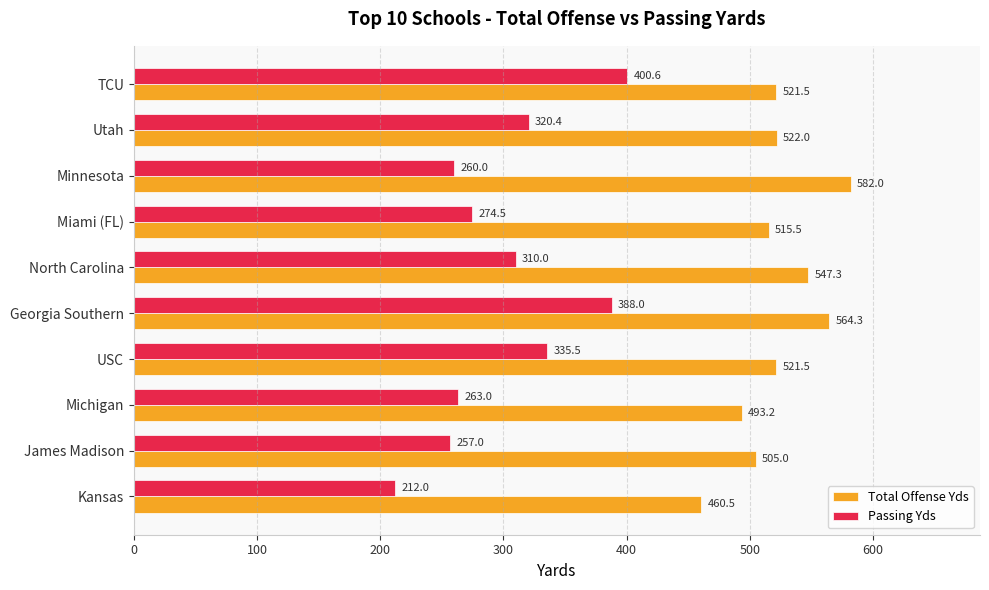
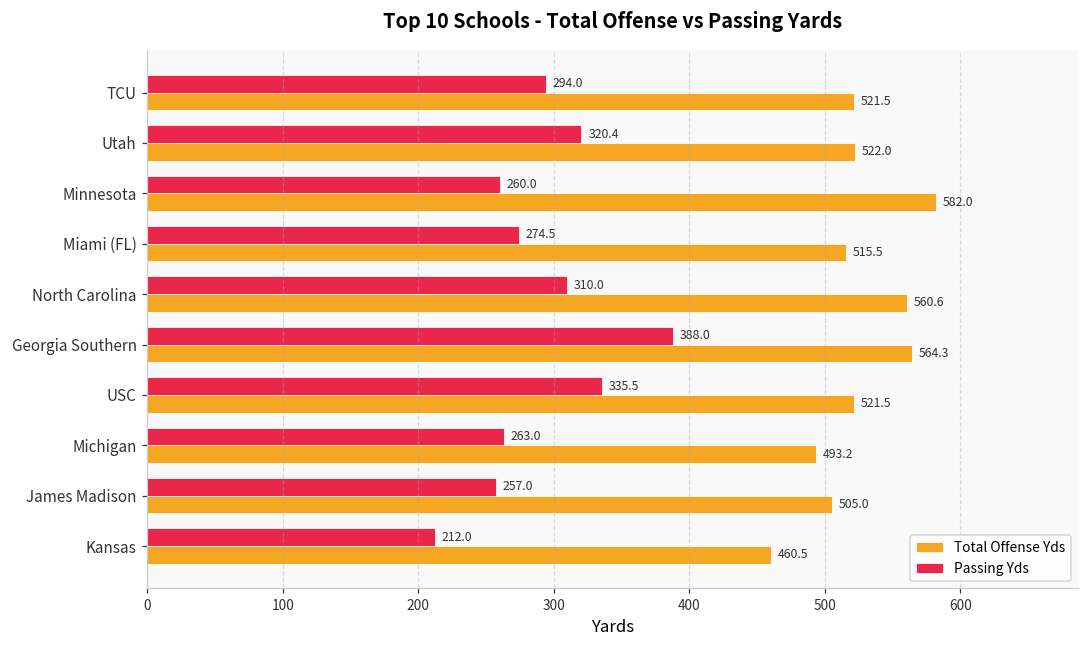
Passing Yds, TCU: 400.6 -> 294.0
Total Offense Yds, North Carolina: 547.3 -> 560.6
